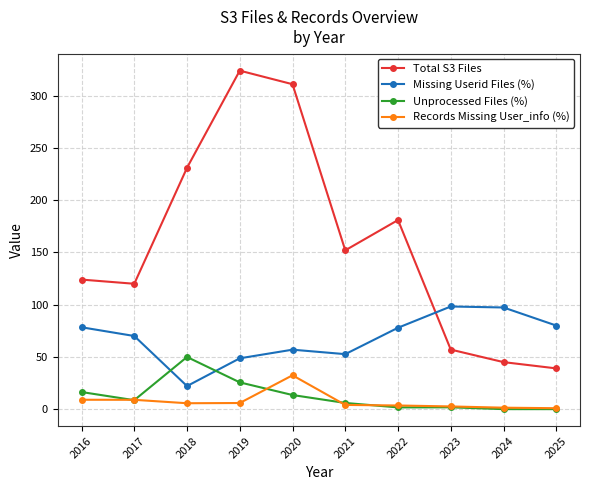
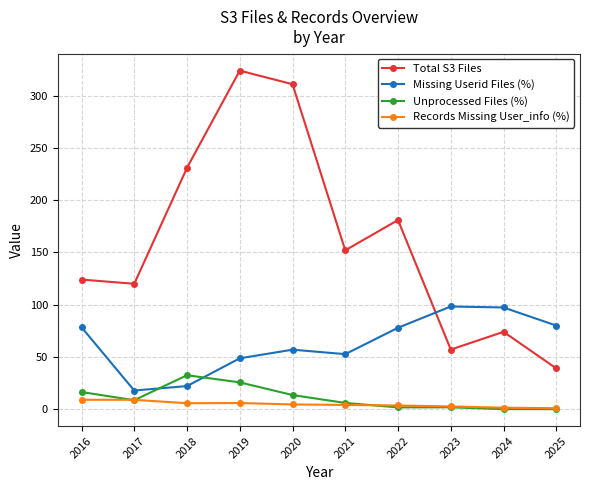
Missing Userid Files (%), 2017: 70 -> 18
Unprocessed Files (%), 2018: 50 -> 32
Records Missing User_info (%), 2020: 32 -> 4
Total S3 Files, 2024: 45 -> 74
